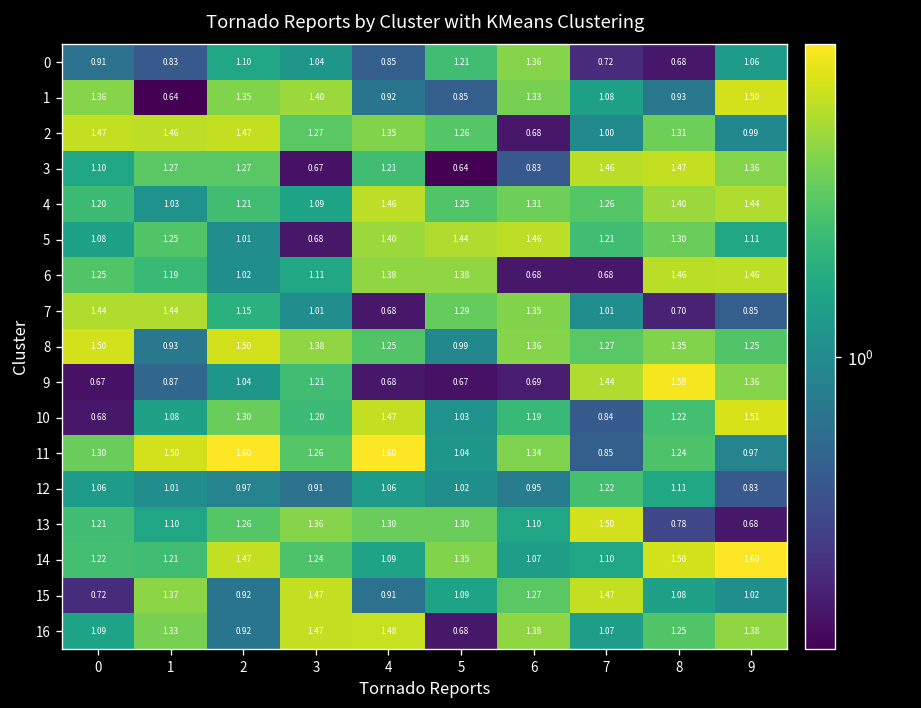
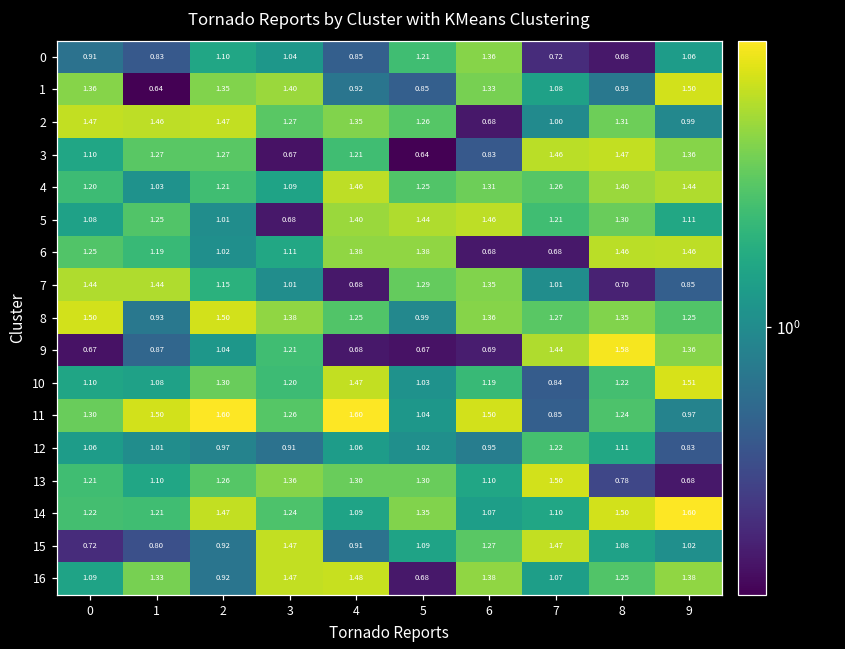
10, 0: 0.68 -> 1.10
11, 6: 1.34 -> 1.50
15, 1: 1.37 -> 0.80
